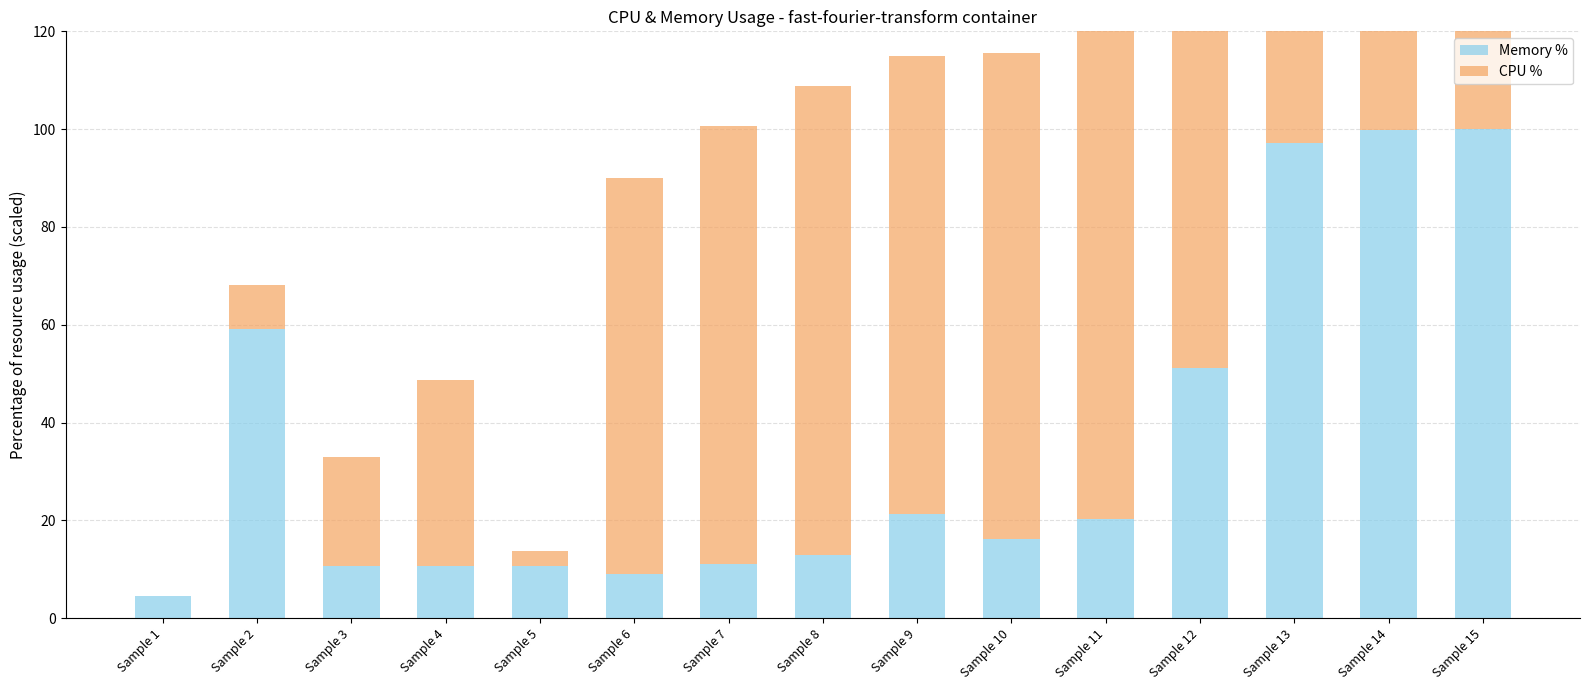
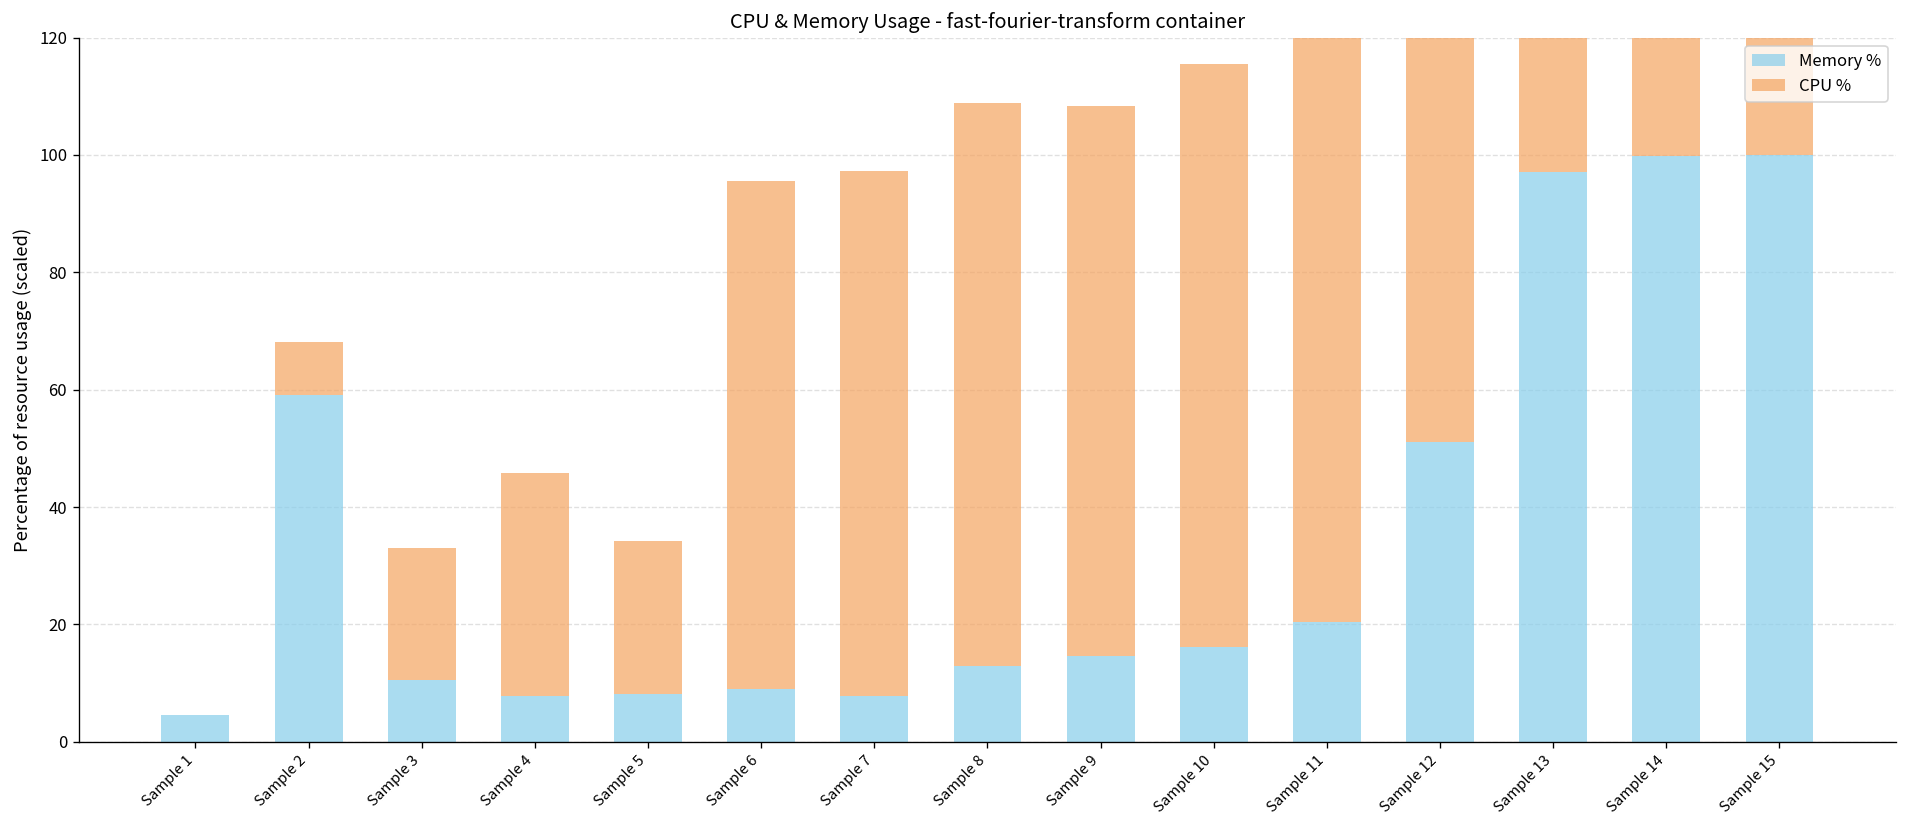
Memory %, Sample 4: 11 -> 8
Memory %, Sample 5: 11 -> 8
CPU %, Sample 5: 3 -> 26
CPU %, Sample 6: 81 -> 86
Memory %, Sample 7: 11 -> 8
Memory %, Sample 9: 21 -> 15
